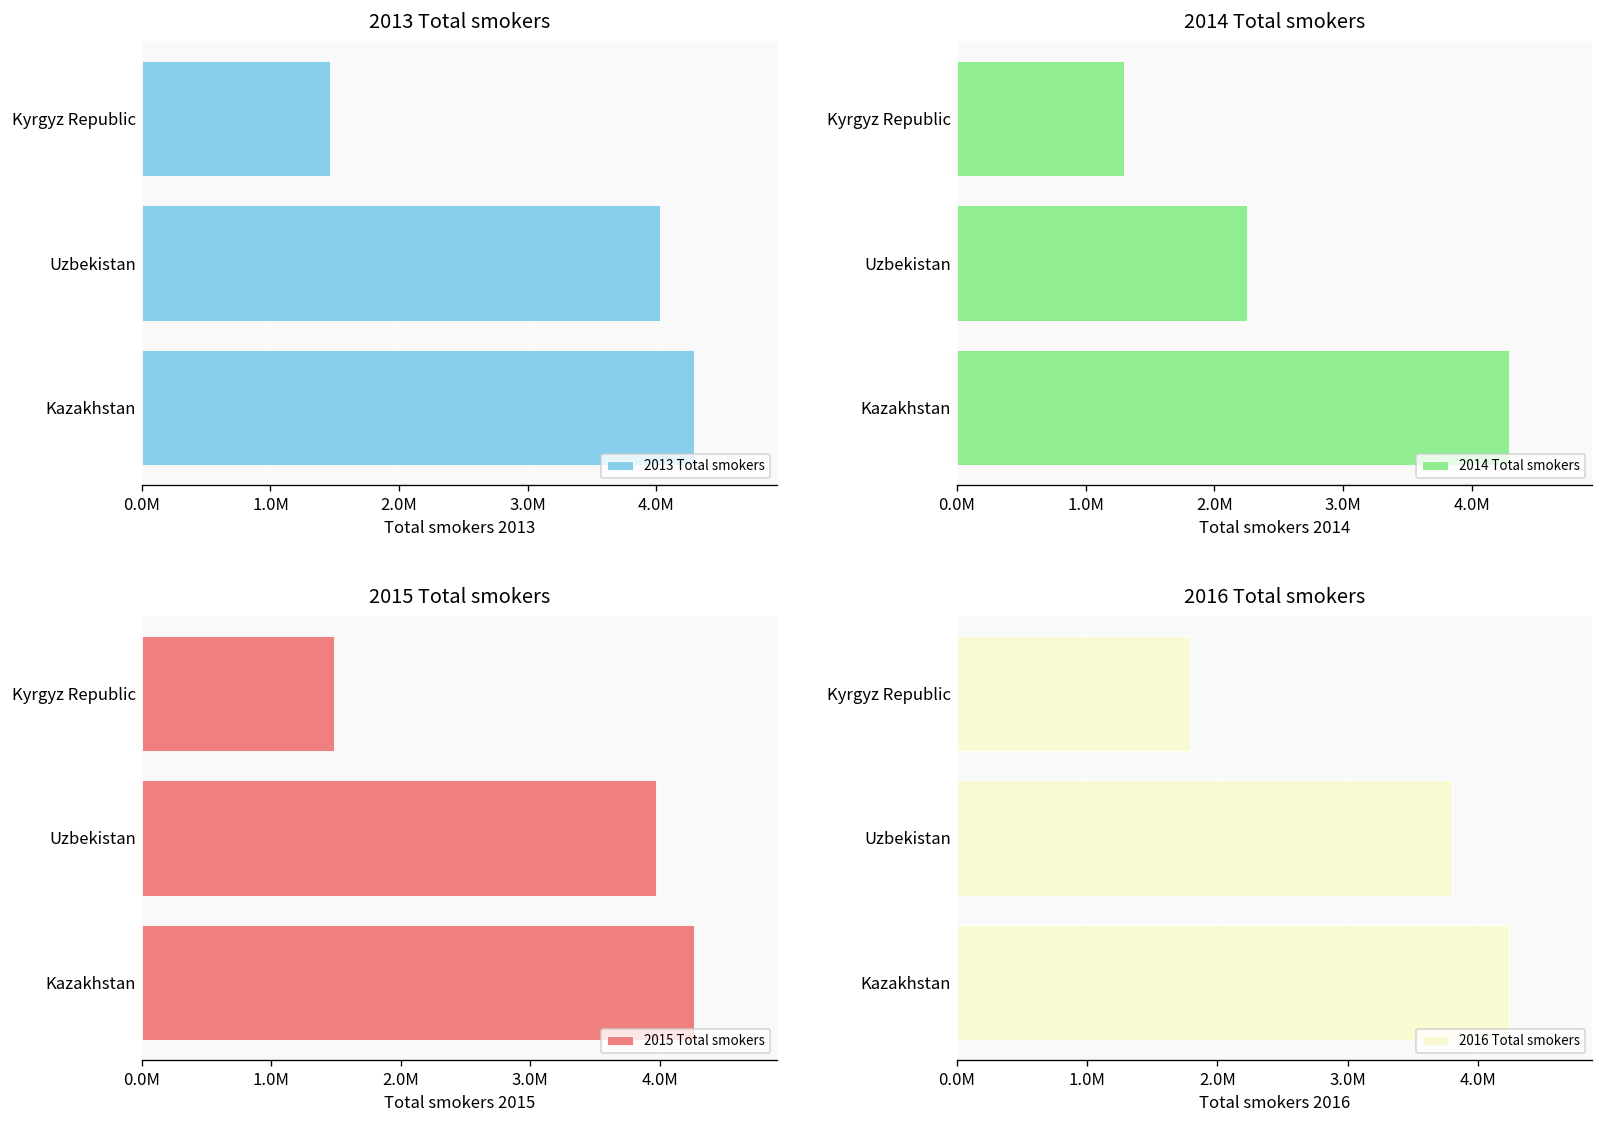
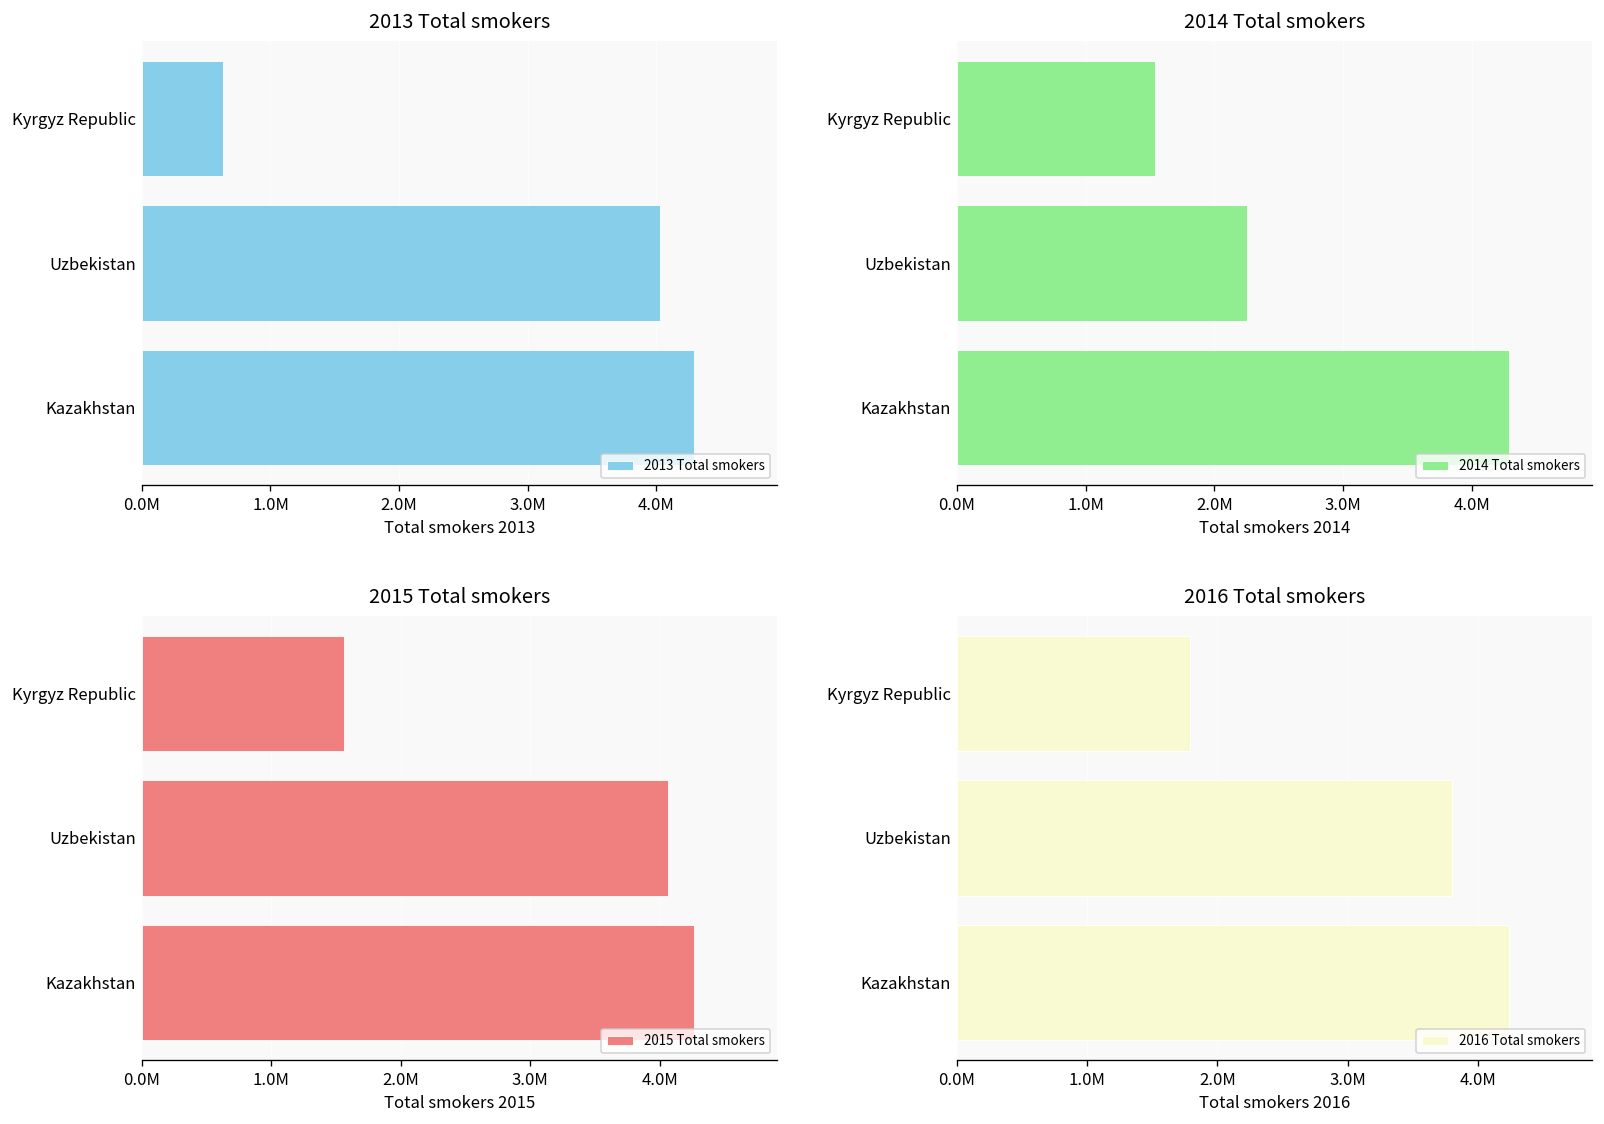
2013 Total smokers, Kyrgyz Republic: 1460000 -> 630000
2014 Total smokers, Kyrgyz Republic: 1300000 -> 1540000
2015 Total smokers, Kyrgyz Republic: 1480000 -> 1560000
2015 Total smokers, Uzbekistan: 3970000 -> 4060000
